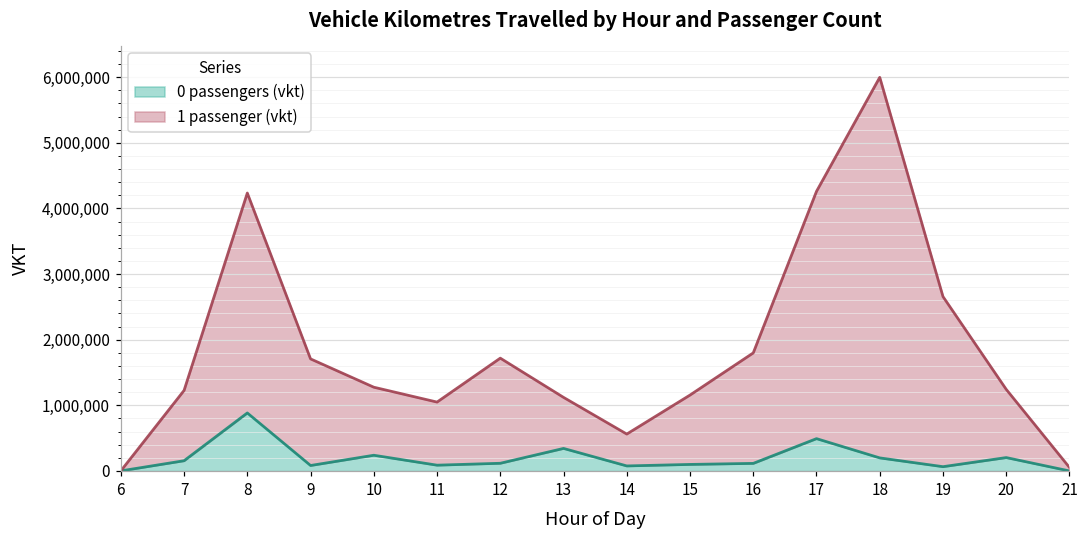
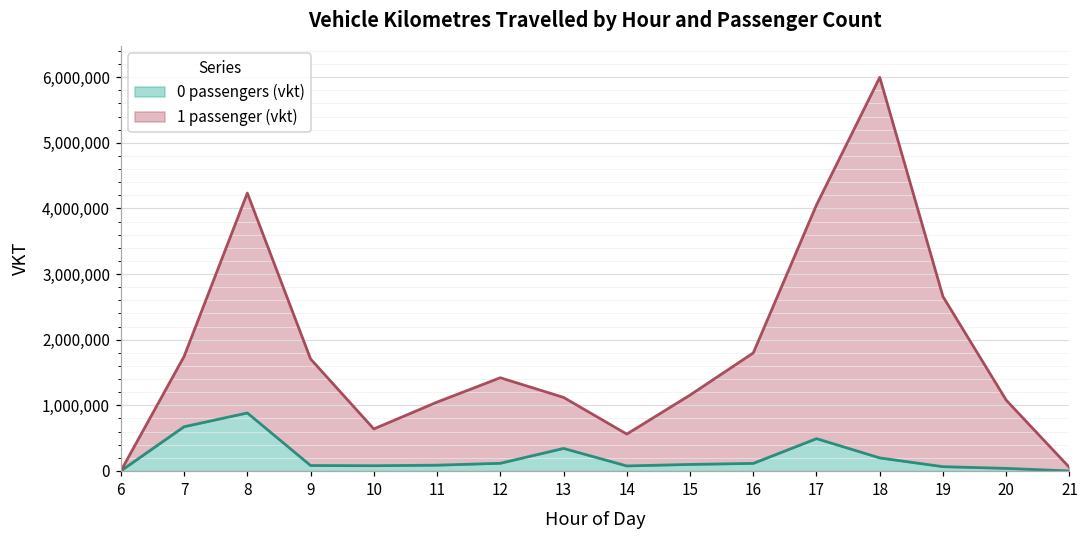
0 passengers (vkt), 7: 200,000 -> 700,000
0 passengers (vkt), 10: 200,000 -> 100,000
1 passenger (vkt), 10: 1,000,000 -> 600,000
1 passenger (vkt), 12: 1,600,000 -> 1,300,000
1 passenger (vkt), 17: 3,800,000 -> 3,600,000
0 passengers (vkt), 20: 200,000 -> 0
